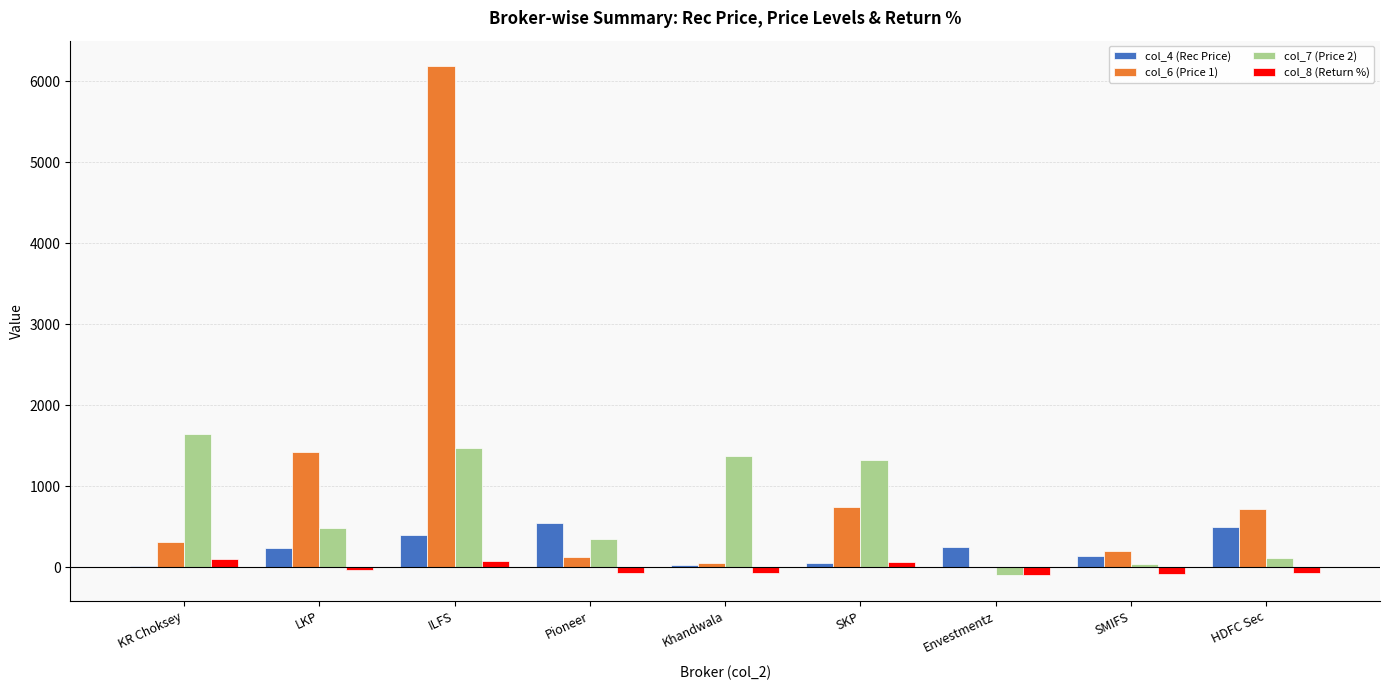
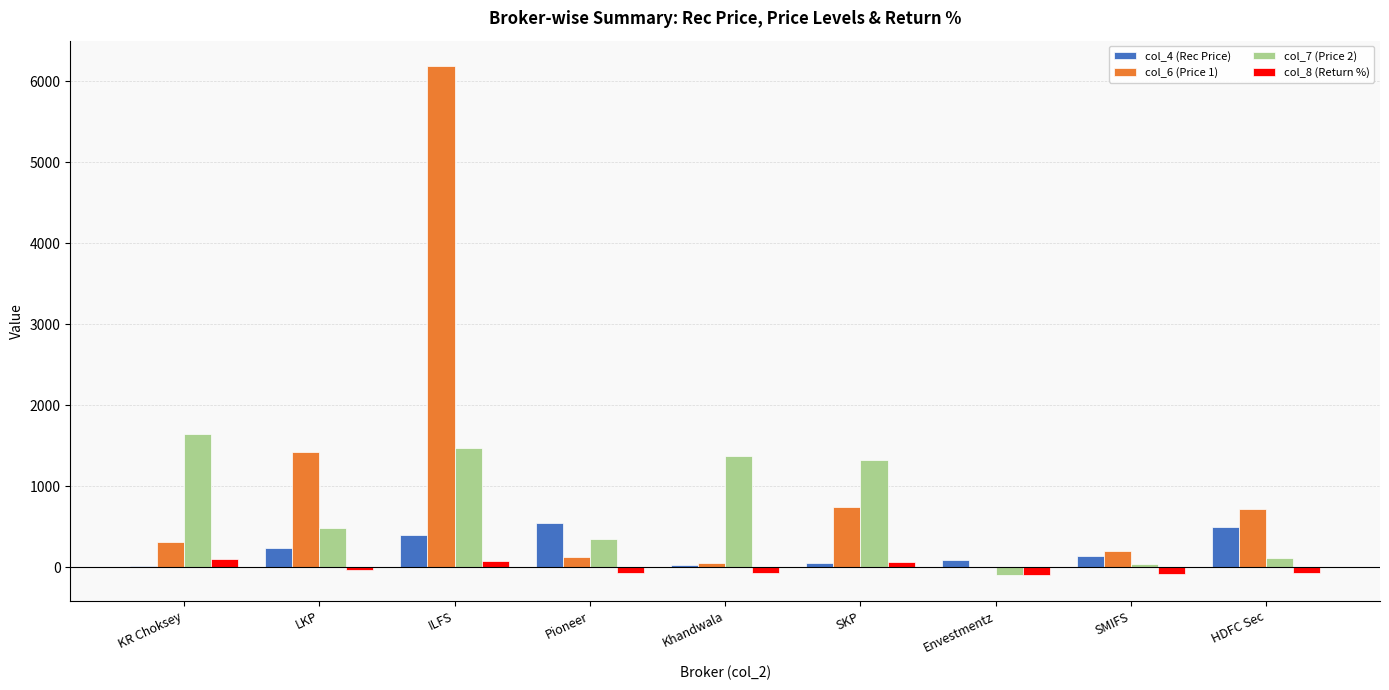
col_4 (Rec Price), Envestmentz: 200 -> 100
